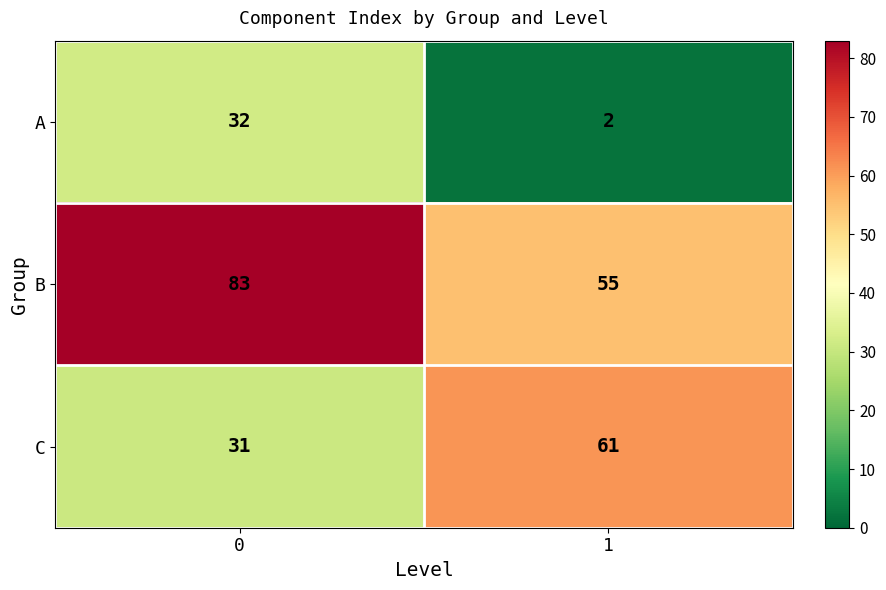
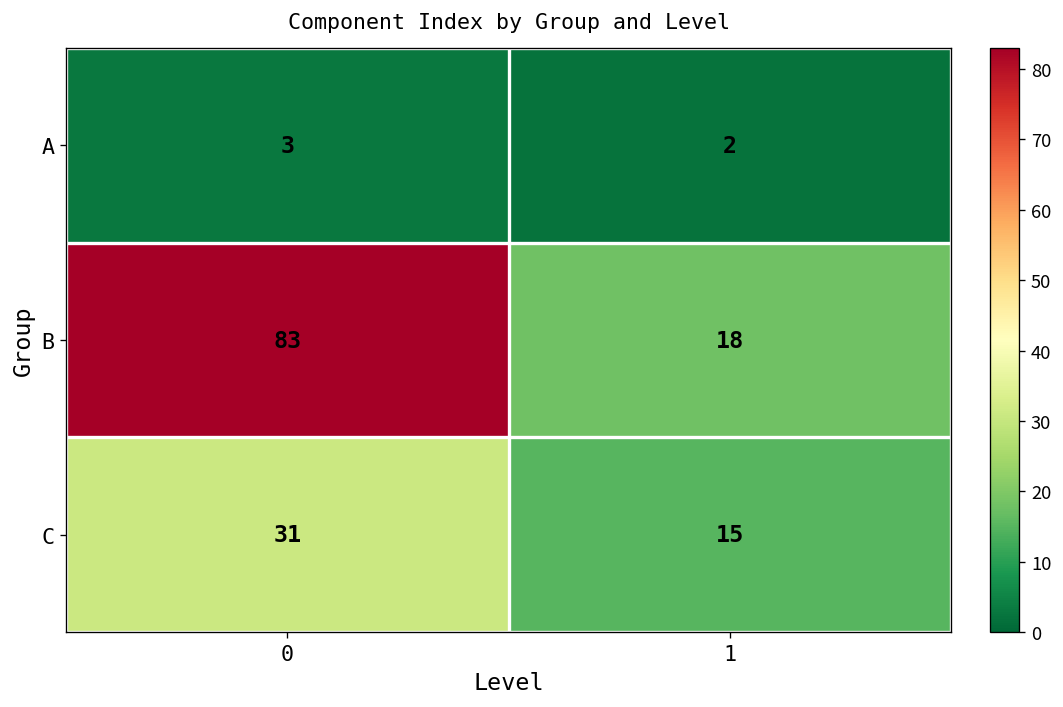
A, 0: 32 -> 3
B, 1: 55 -> 18
C, 1: 61 -> 15
